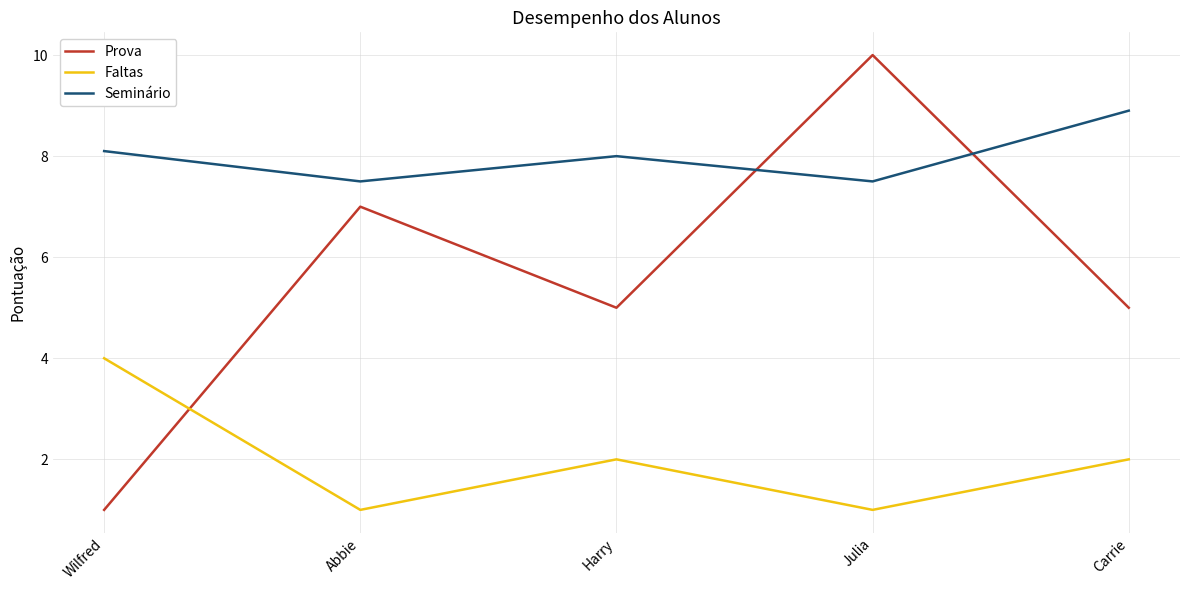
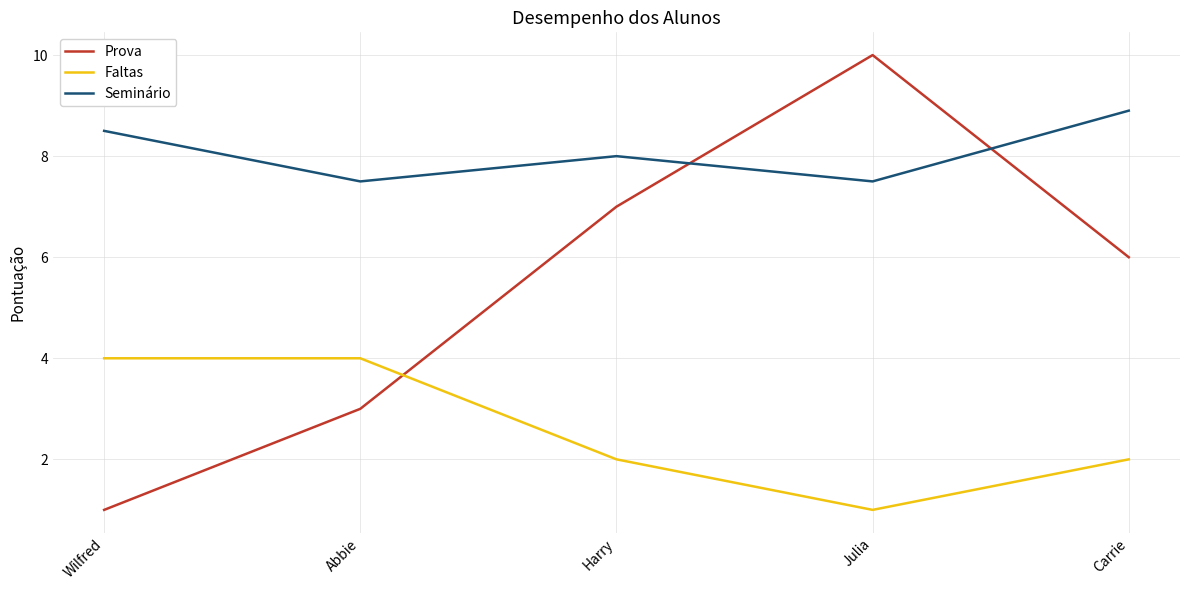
Seminário, Wilfred: 8.1 -> 8.5
Prova, Abbie: 7 -> 3
Faltas, Abbie: 1 -> 4
Prova, Harry: 5 -> 7
Prova, Carrie: 5 -> 6
